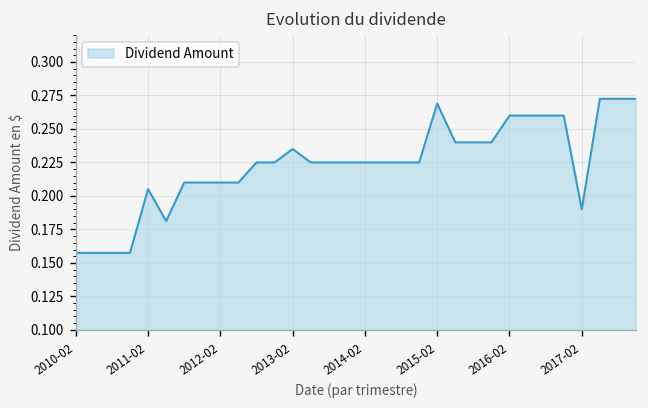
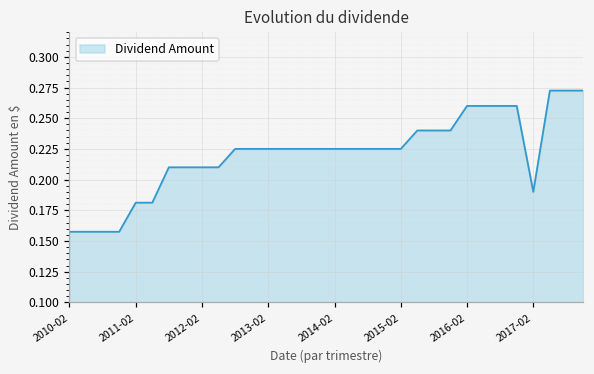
2011-02: 0.205 -> 0.181
2013-02: 0.235 -> 0.225
2015-02: 0.269 -> 0.225
